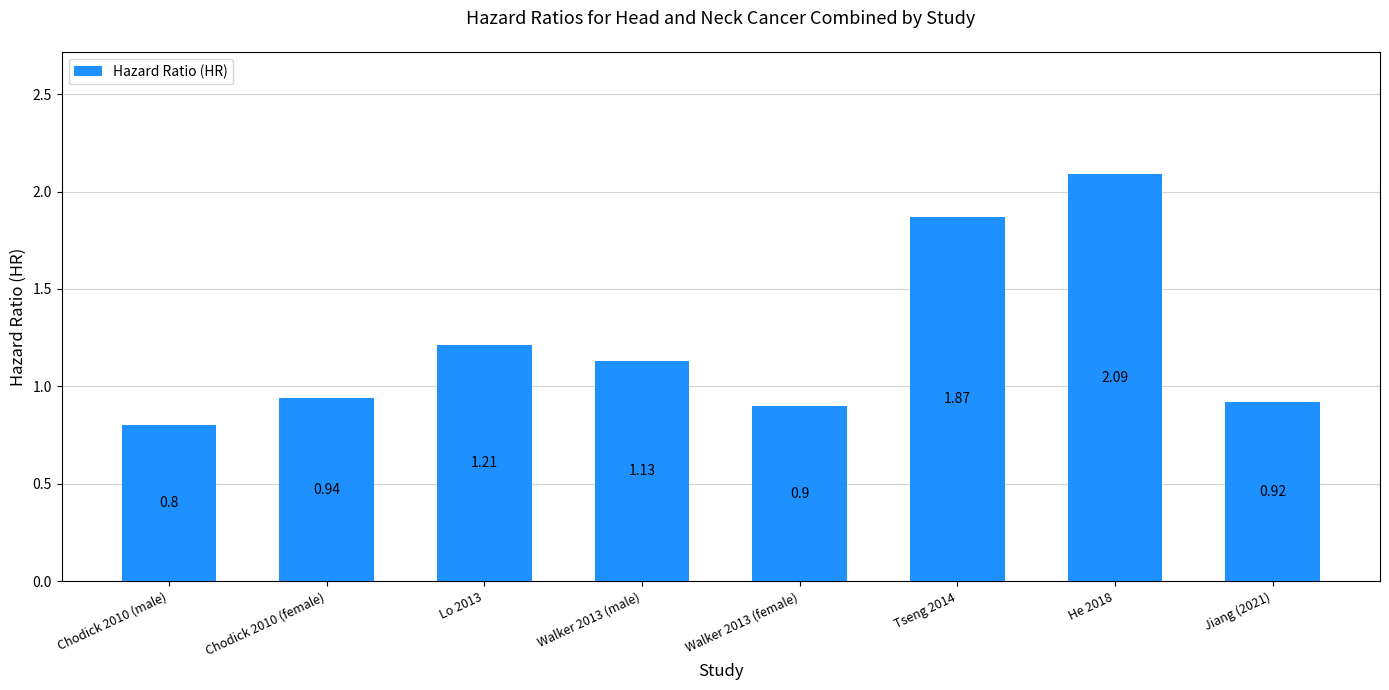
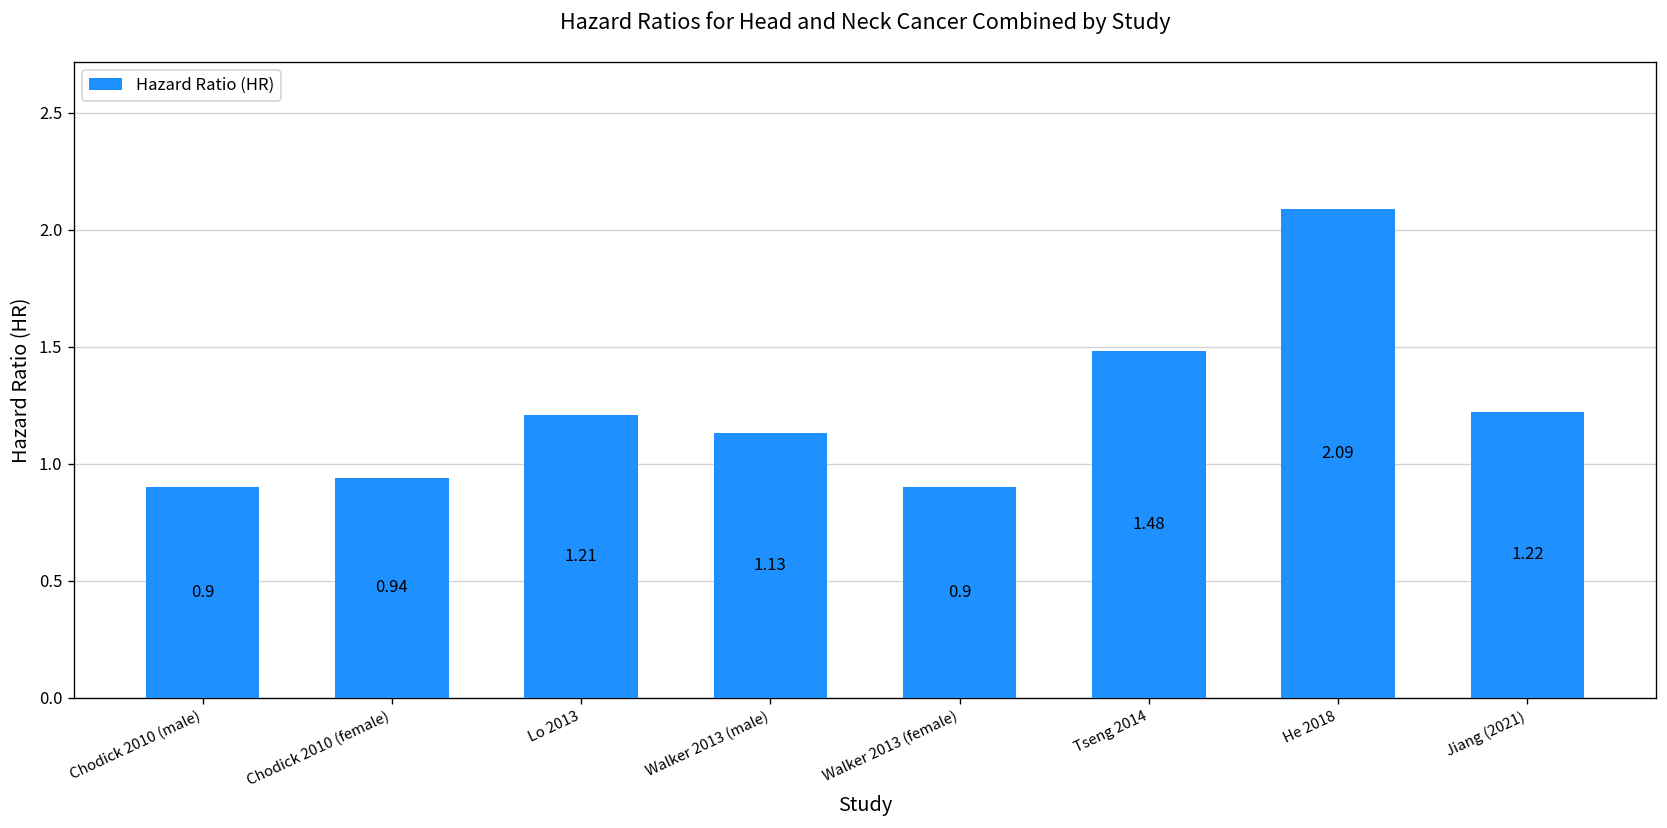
Chodick 2010 (male): 0.8 -> 0.9
Tseng 2014: 1.87 -> 1.48
Jiang (2021): 0.92 -> 1.22
